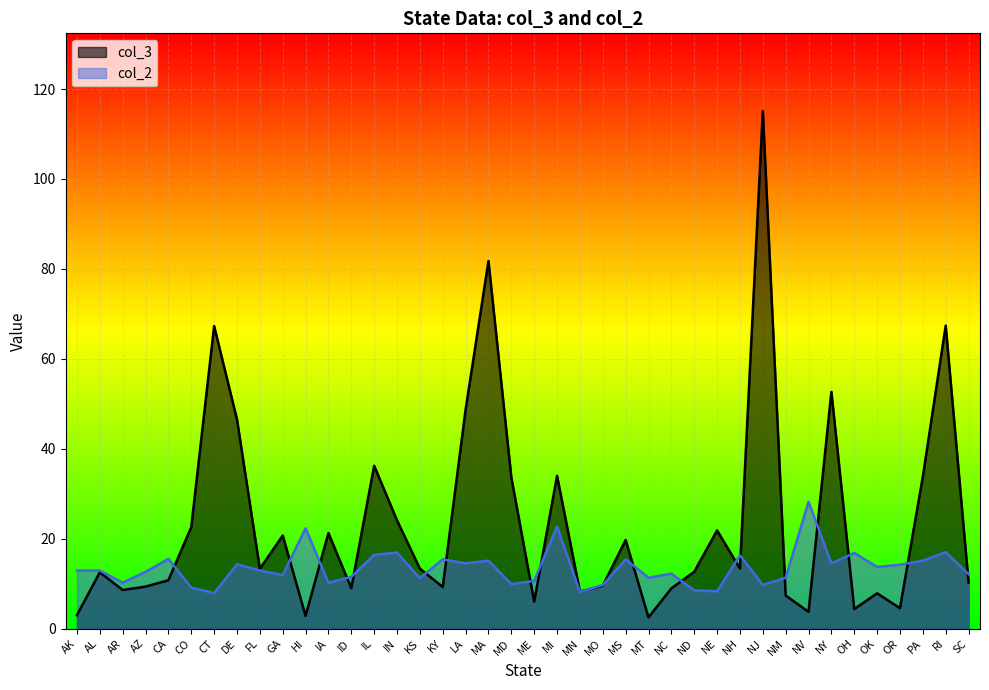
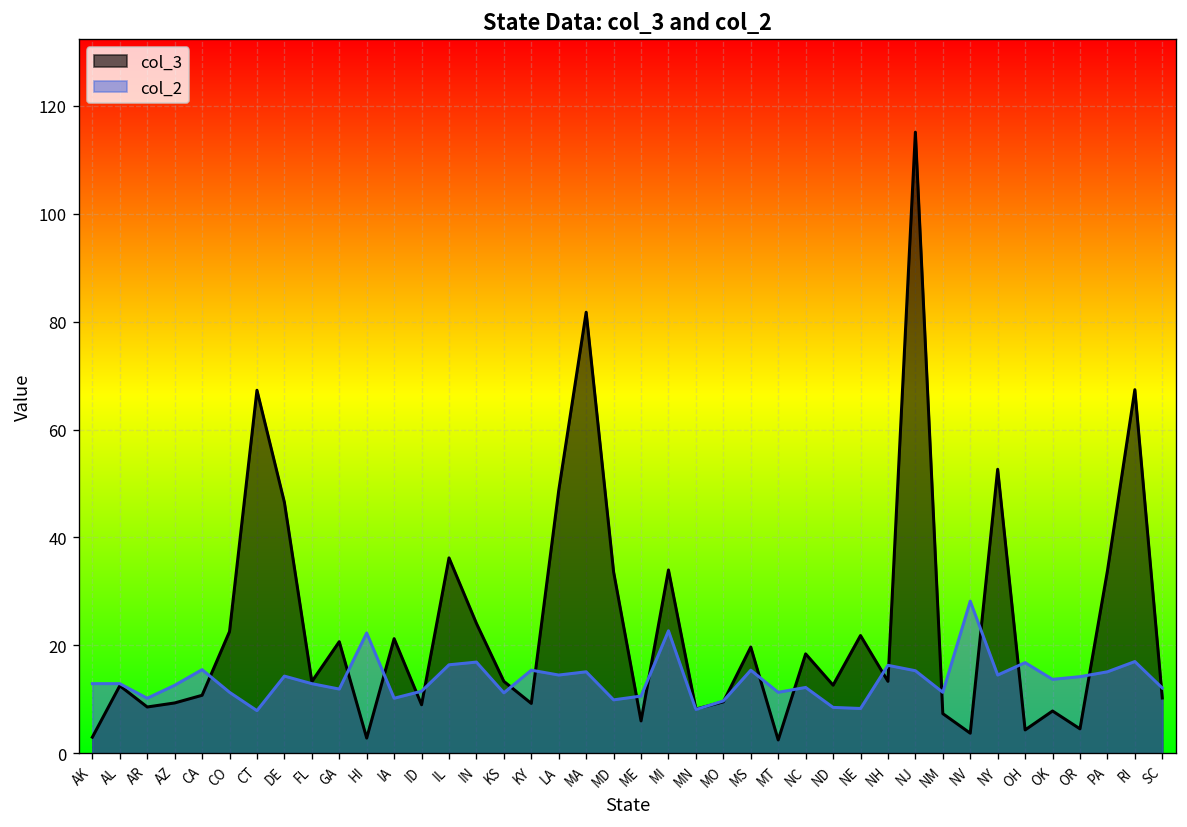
col_2, CO: 9 -> 11
col_3, NC: 9 -> 18
col_2, NJ: 10 -> 15
